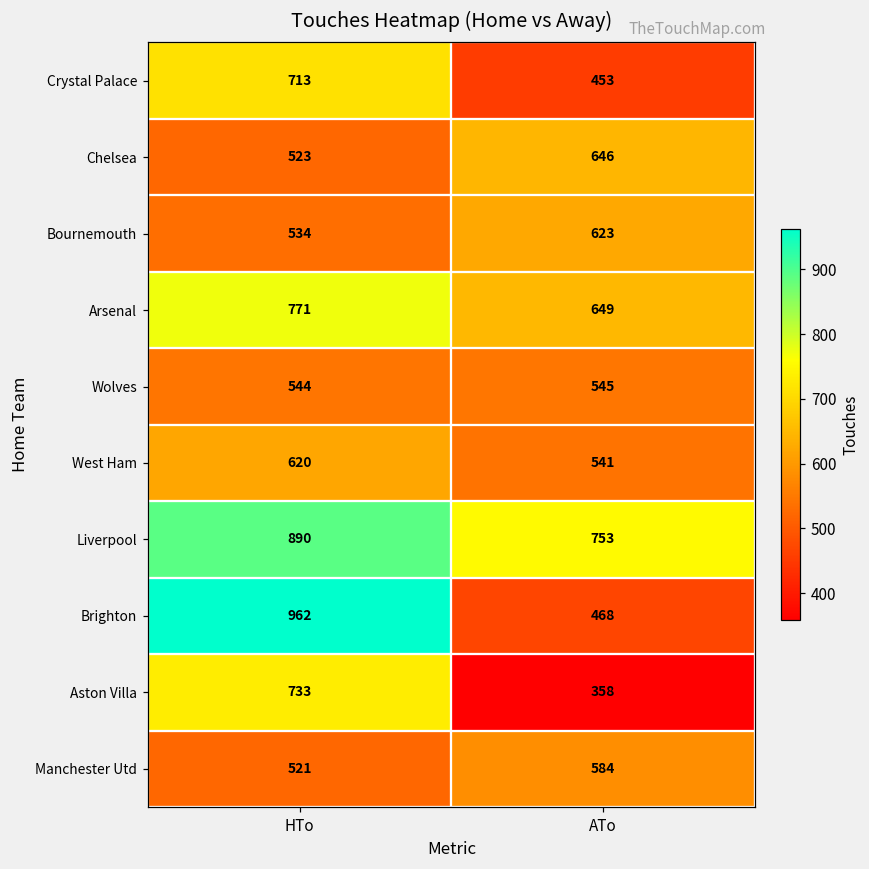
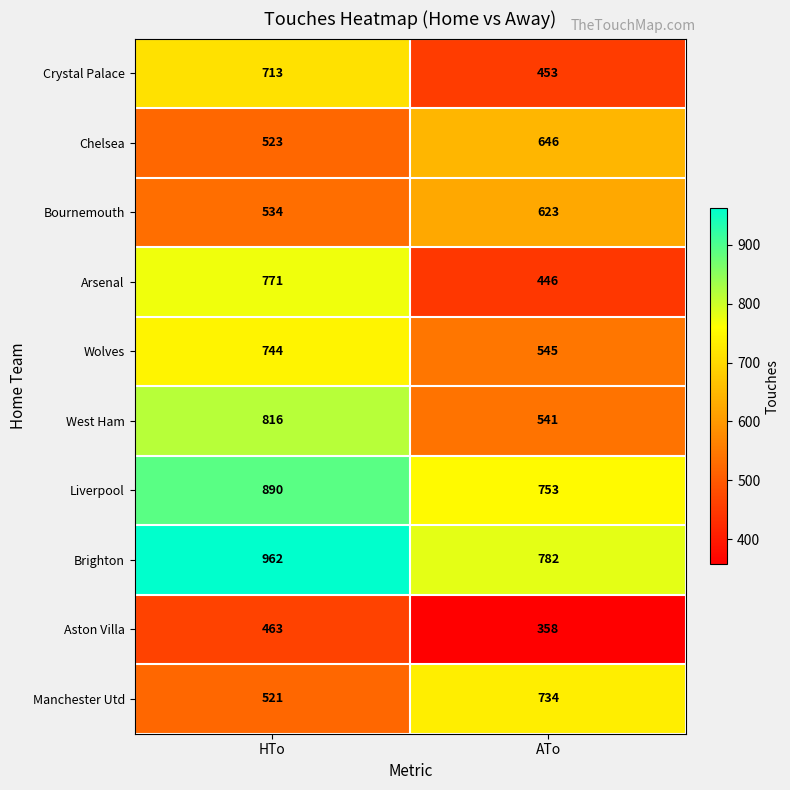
Arsenal, ATo: 649 -> 446
Wolves, HTo: 544 -> 744
West Ham, HTo: 620 -> 816
Brighton, ATo: 468 -> 782
Aston Villa, HTo: 733 -> 463
Manchester Utd, ATo: 584 -> 734
